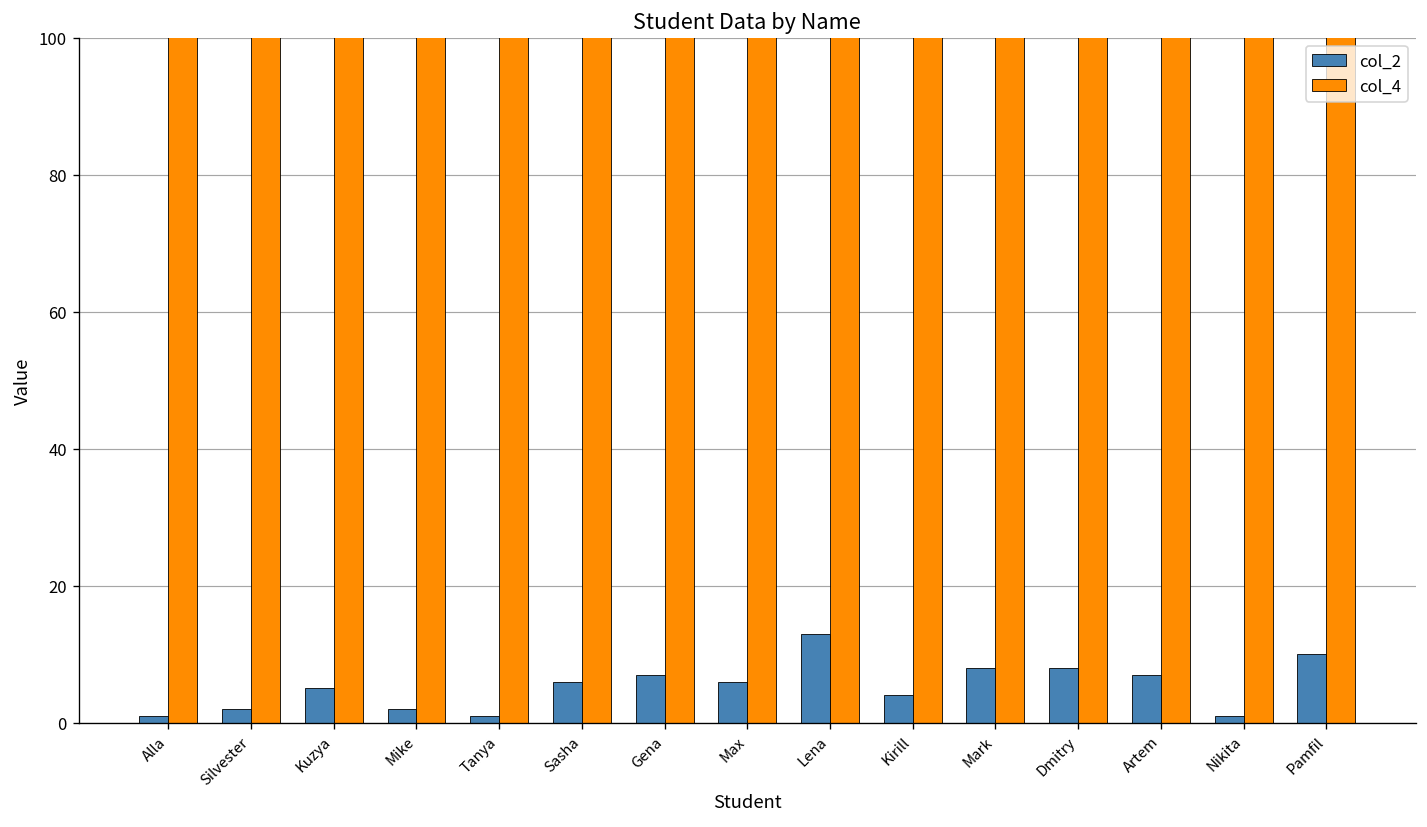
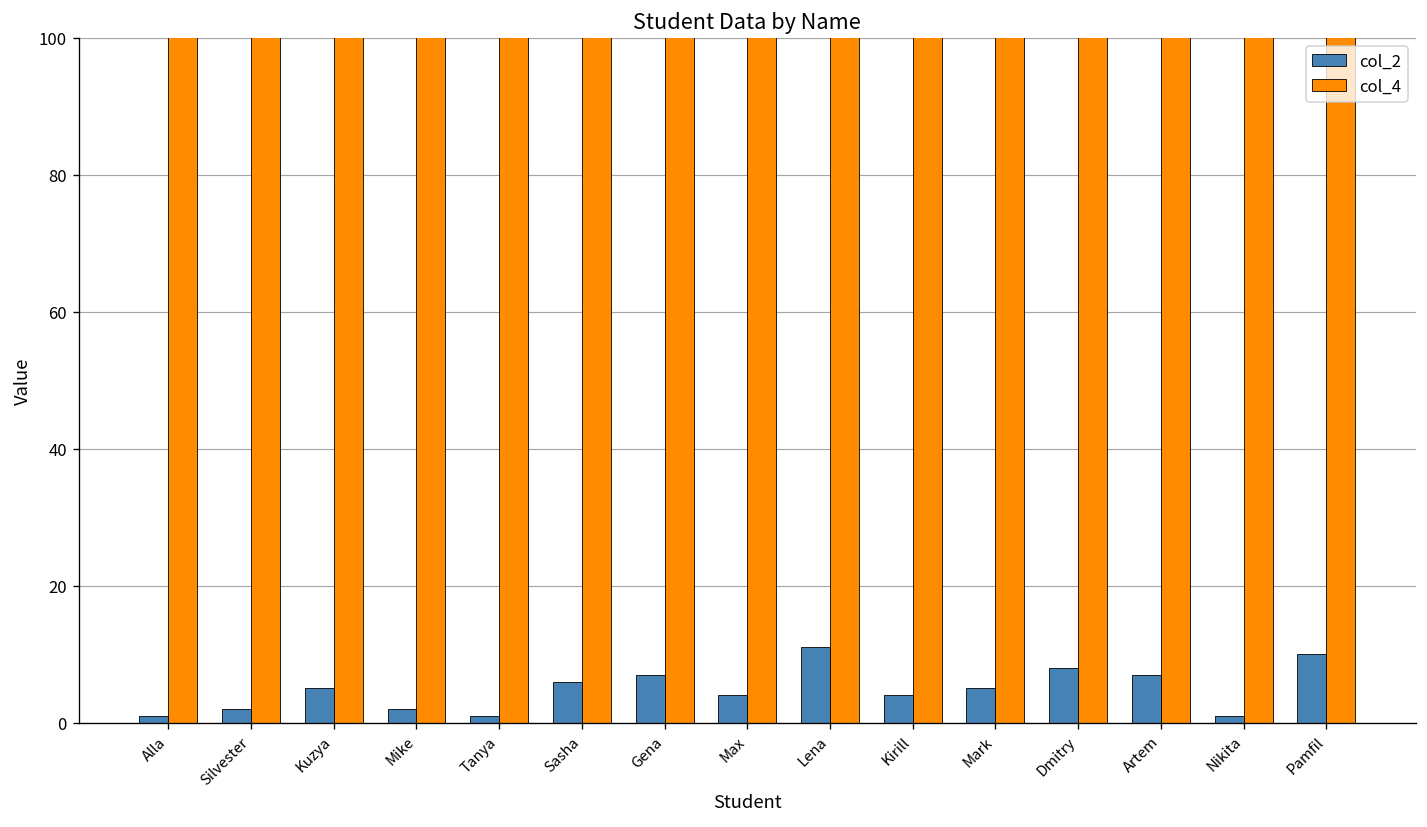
col_2, Max: 6 -> 4
col_2, Lena: 13 -> 11
col_2, Mark: 8 -> 5
